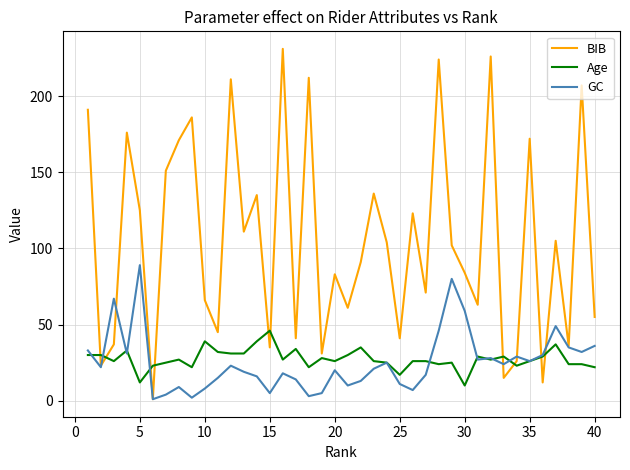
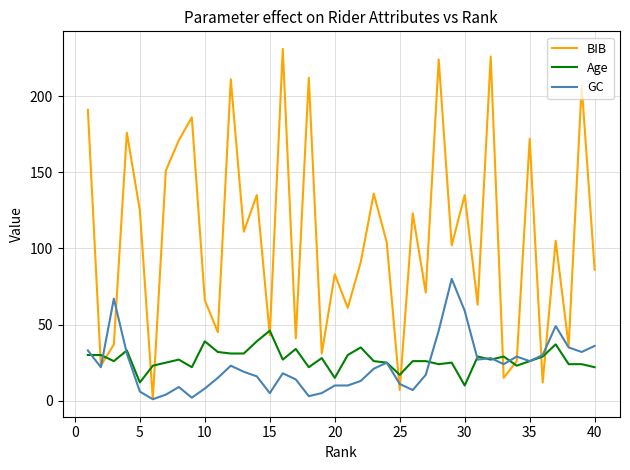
GC, 5: 89 -> 6
BIB, 15: 35 -> 43
Age, 20: 26 -> 15
GC, 20: 20 -> 10
BIB, 25: 41 -> 7
BIB, 30: 84 -> 135
BIB, 40: 55 -> 86
